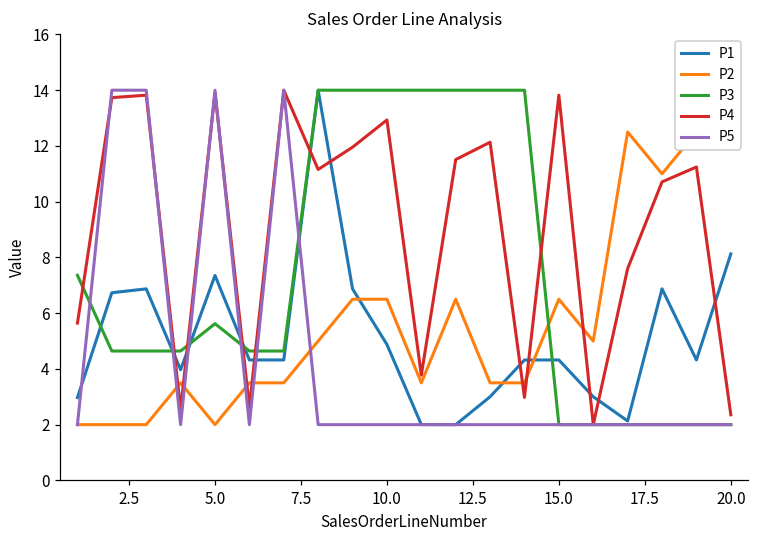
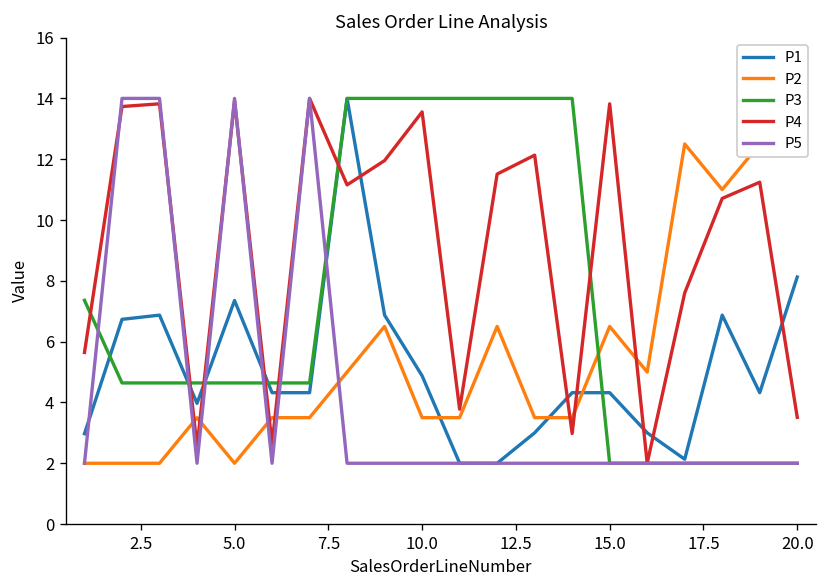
P3, 5.0: 5.6 -> 4.6
P2, 10.0: 6.5 -> 3.5
P4, 10.0: 12.9 -> 13.6
P4, 20.0: 2.4 -> 3.5
